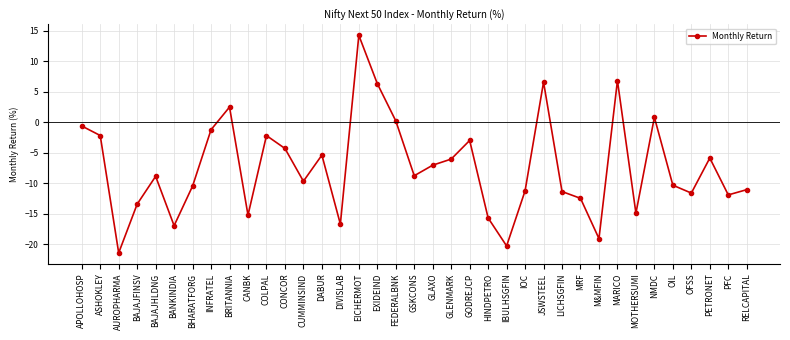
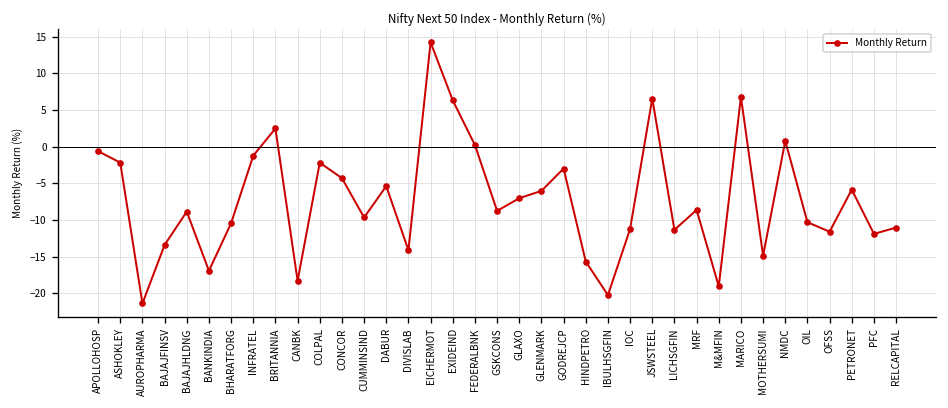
CANBK: -15 -> -18
DIVISLAB: -17 -> -14
MRF: -12 -> -9
